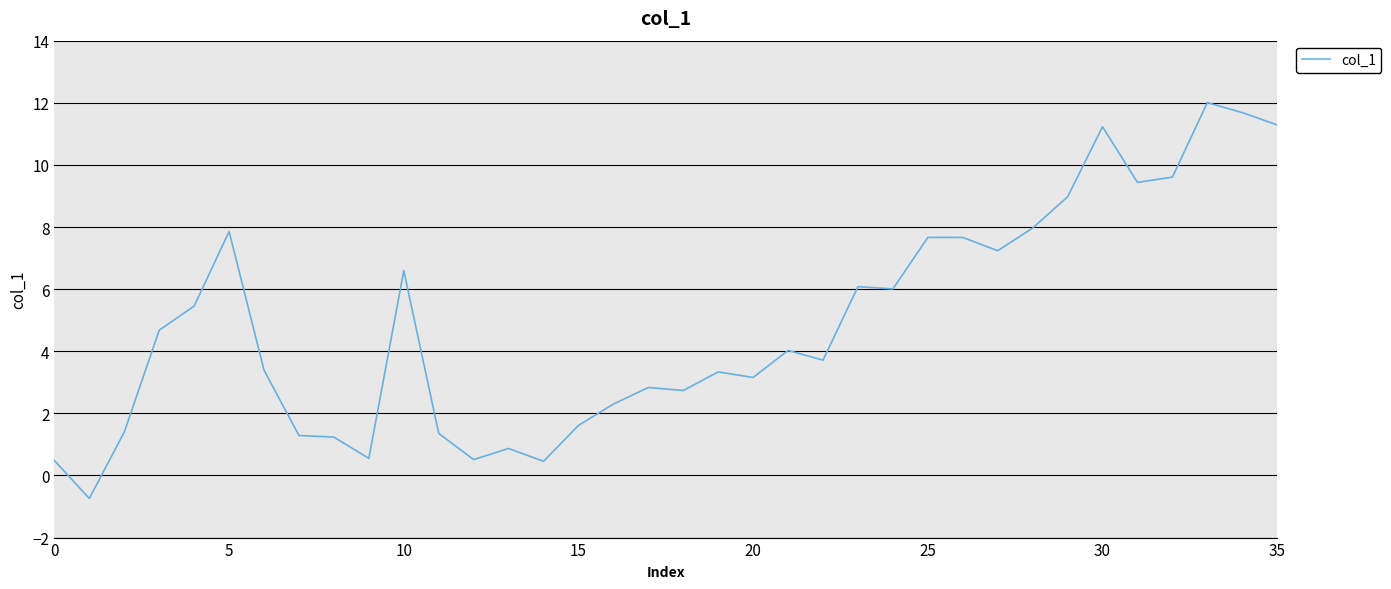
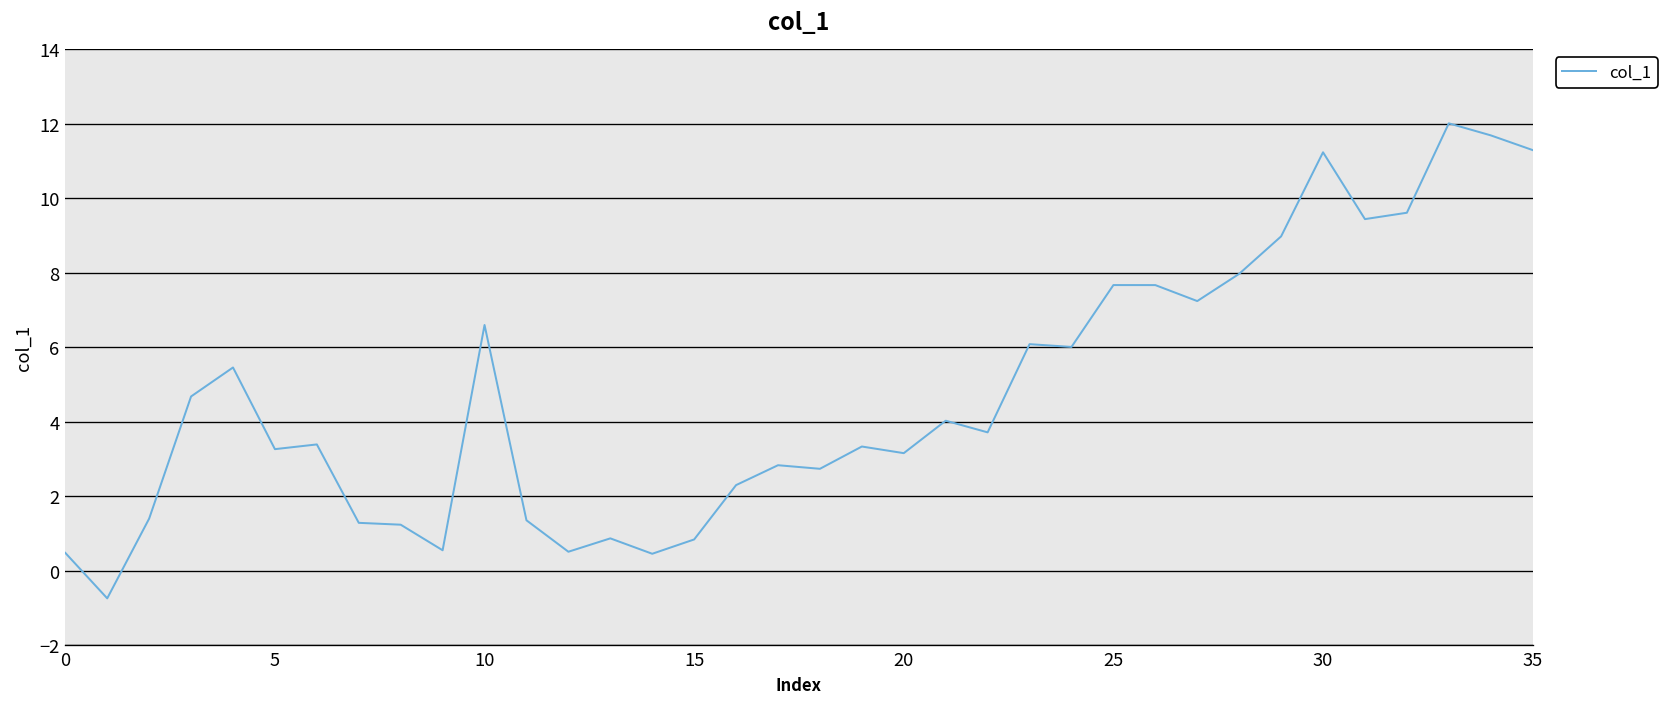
5: 7.9 -> 3.3
15: 1.6 -> 0.8
